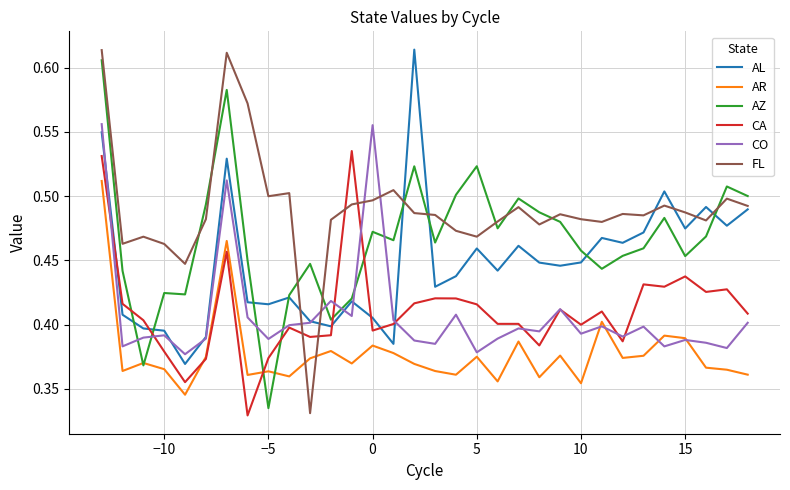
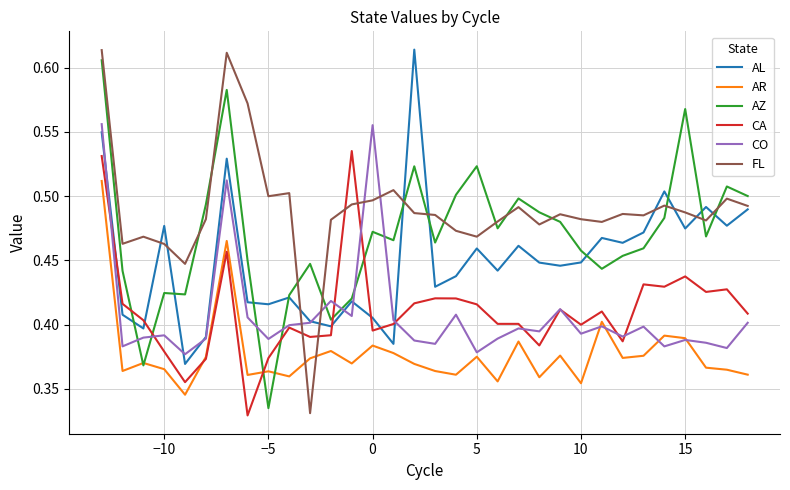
AL, −10: 0.395 -> 0.477
AZ, 15: 0.453 -> 0.568
